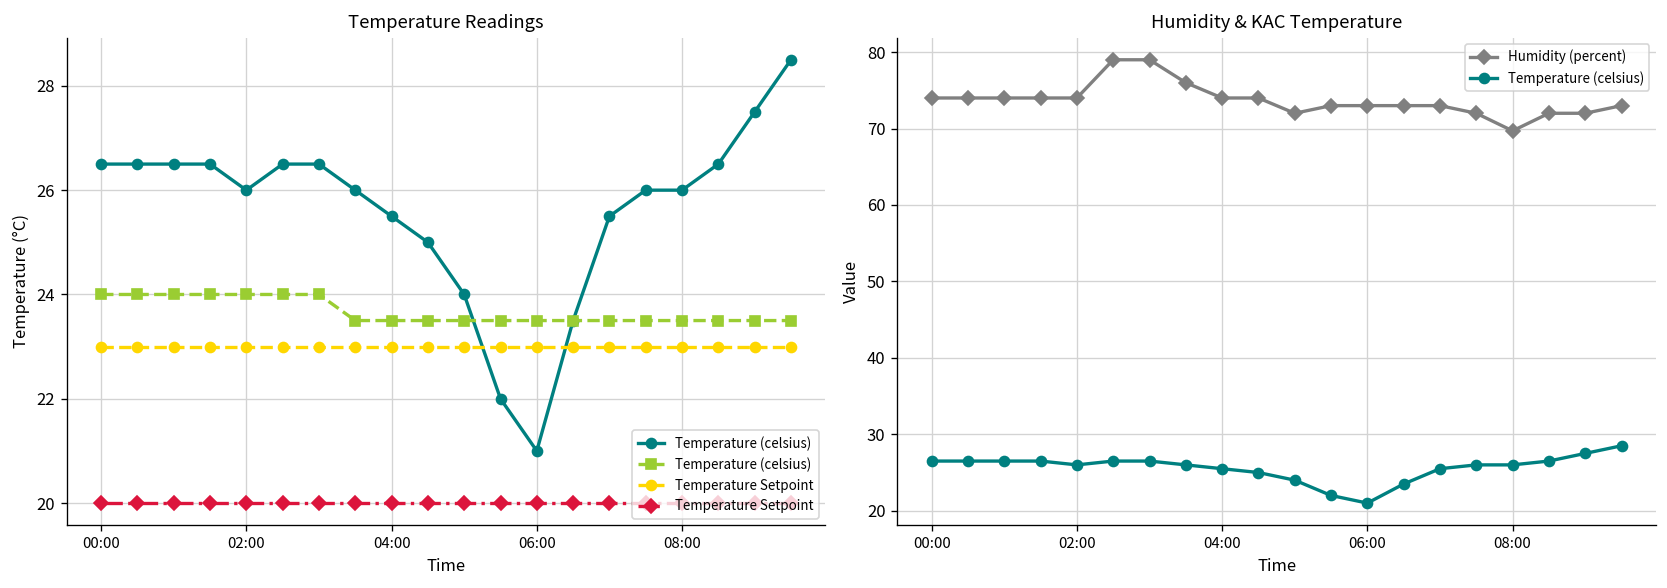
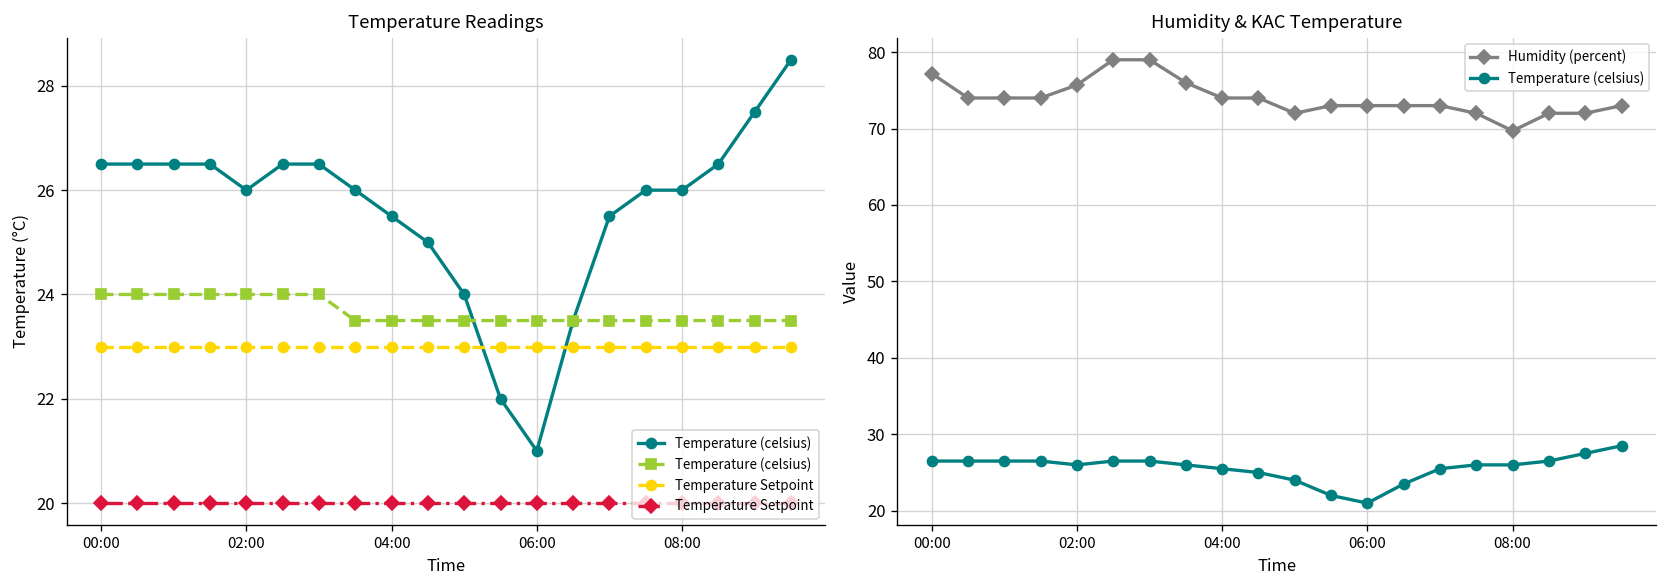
Humidity & KAC Temperature, Humidity (percent), 00:00: 74 -> 77
Humidity & KAC Temperature, Humidity (percent), 02:00: 74 -> 76
